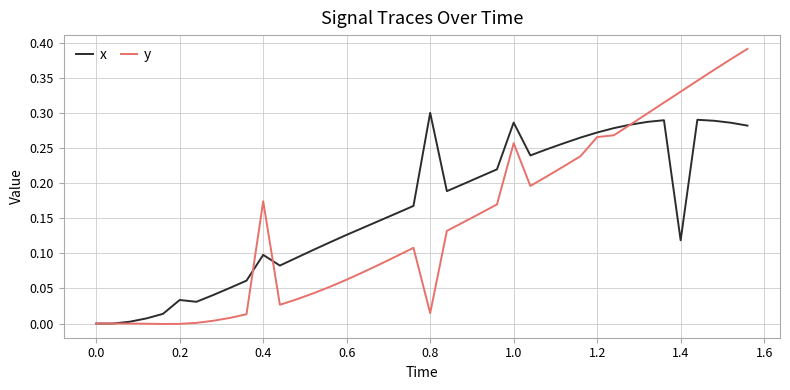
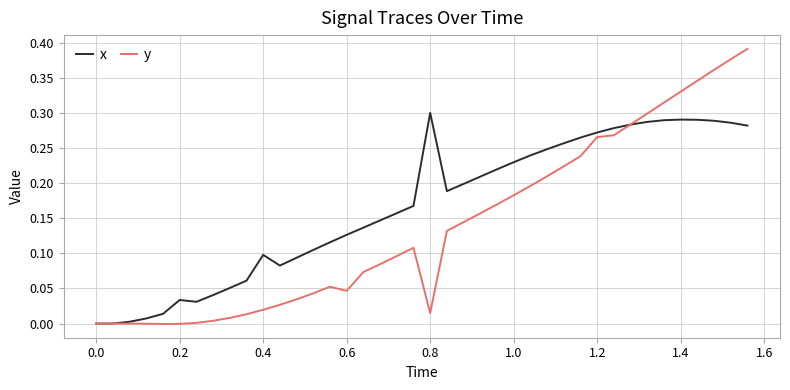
y, 0.4: 0.17 -> 0.02
y, 0.6: 0.06 -> 0.05
x, 1.0: 0.29 -> 0.23
y, 1.0: 0.26 -> 0.18
x, 1.4: 0.12 -> 0.29
